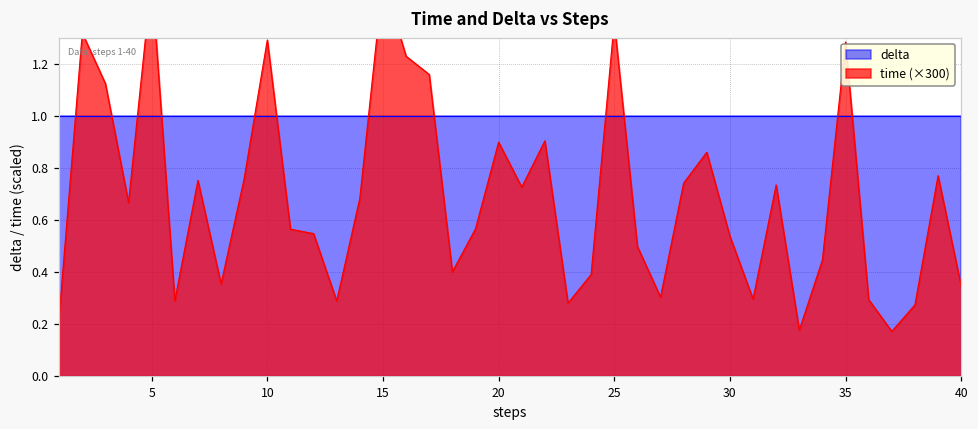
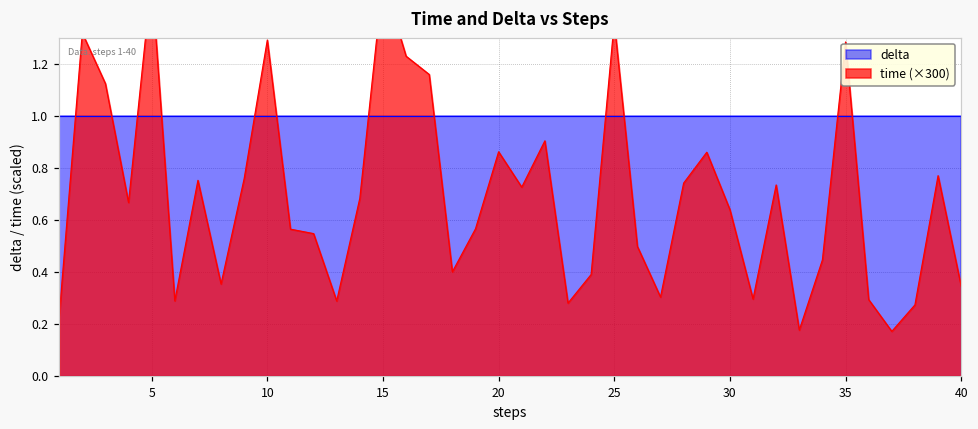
time (×300), 20: 0.90 -> 0.86
time (×300), 30: 0.54 -> 0.64
